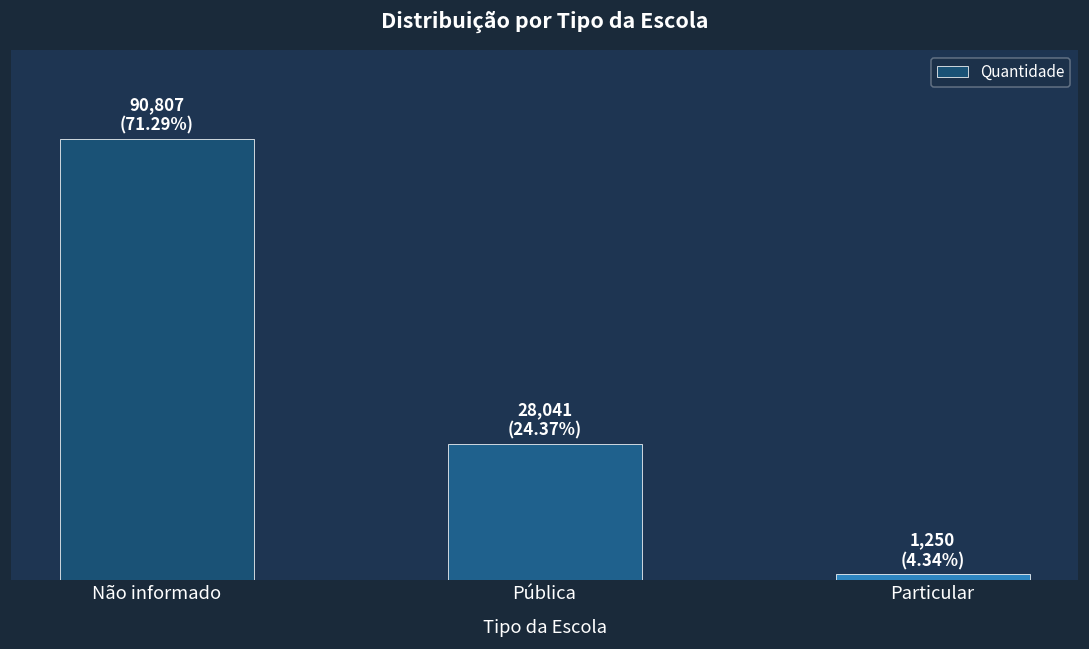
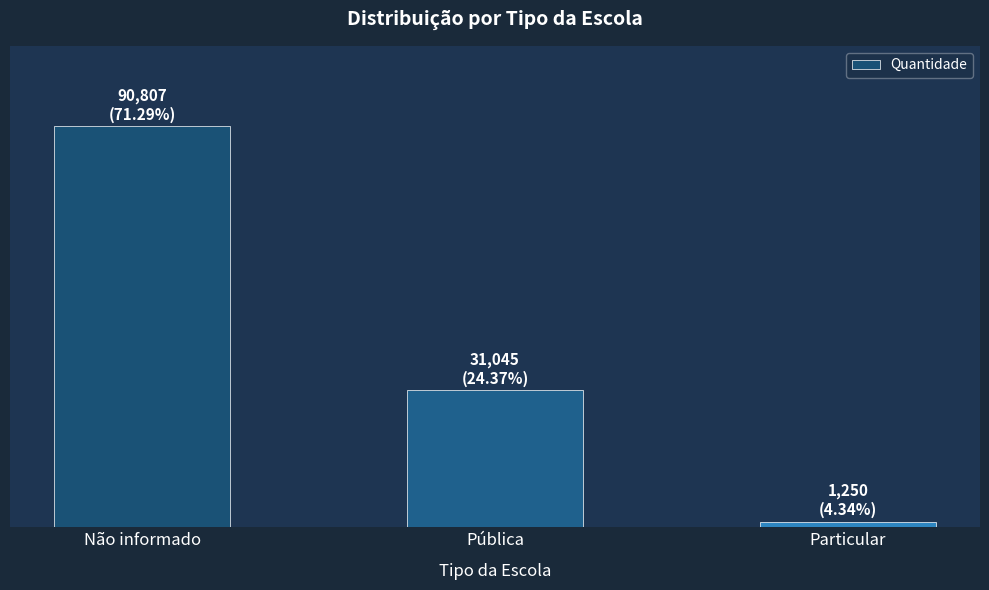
Pública: 28,041 -> 31,045
